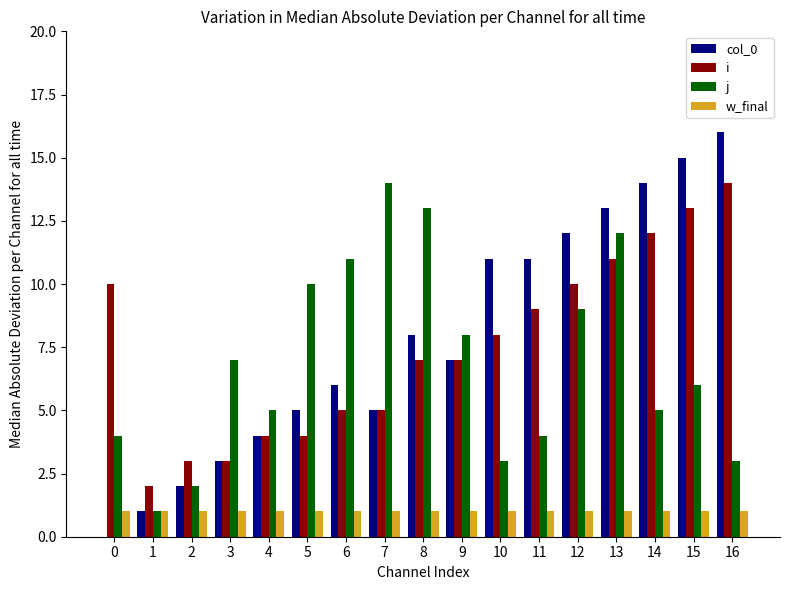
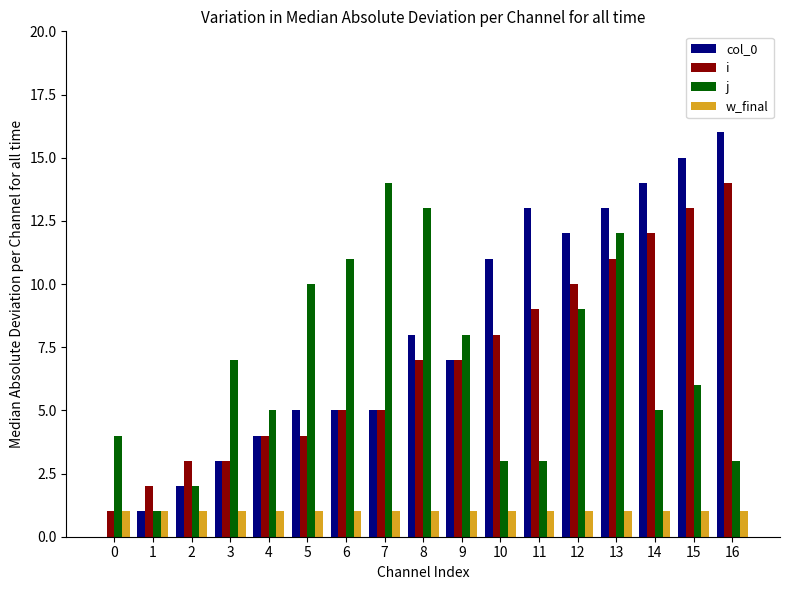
i, 0: 10 -> 1
col_0, 6: 6 -> 5
col_0, 11: 11 -> 13
j, 11: 4 -> 3
